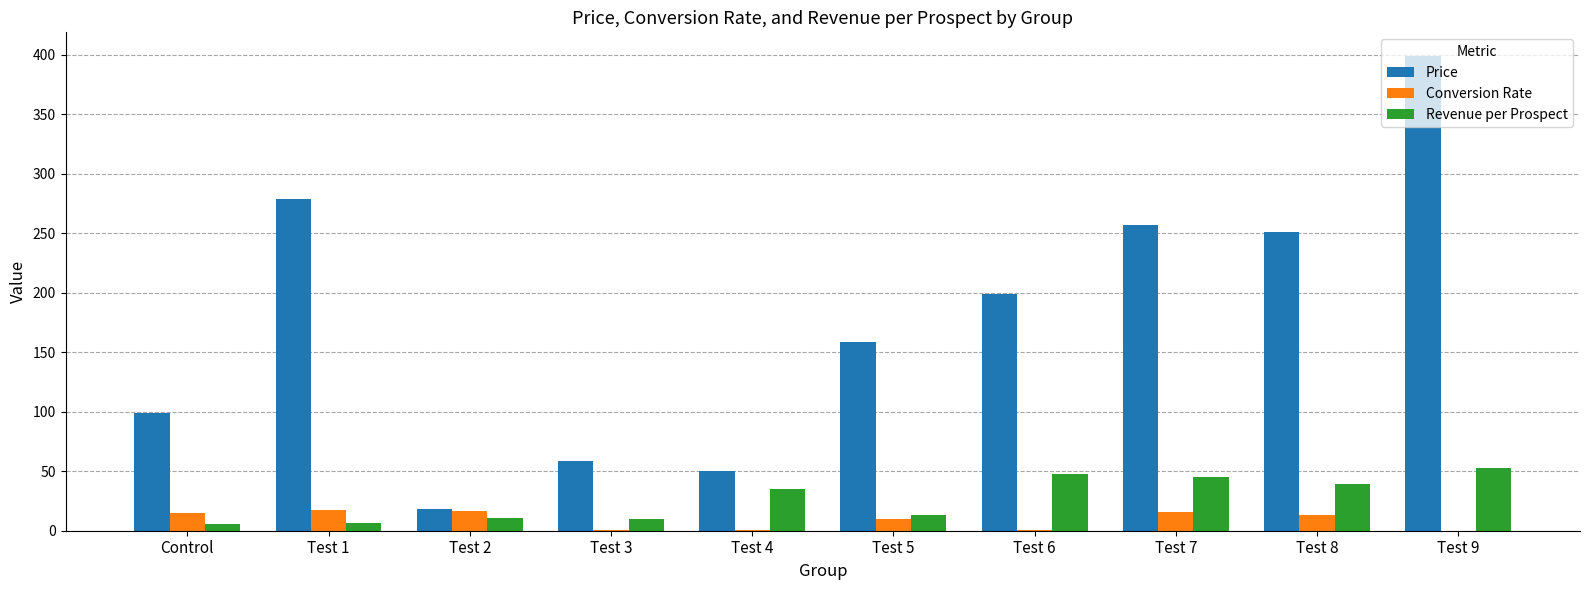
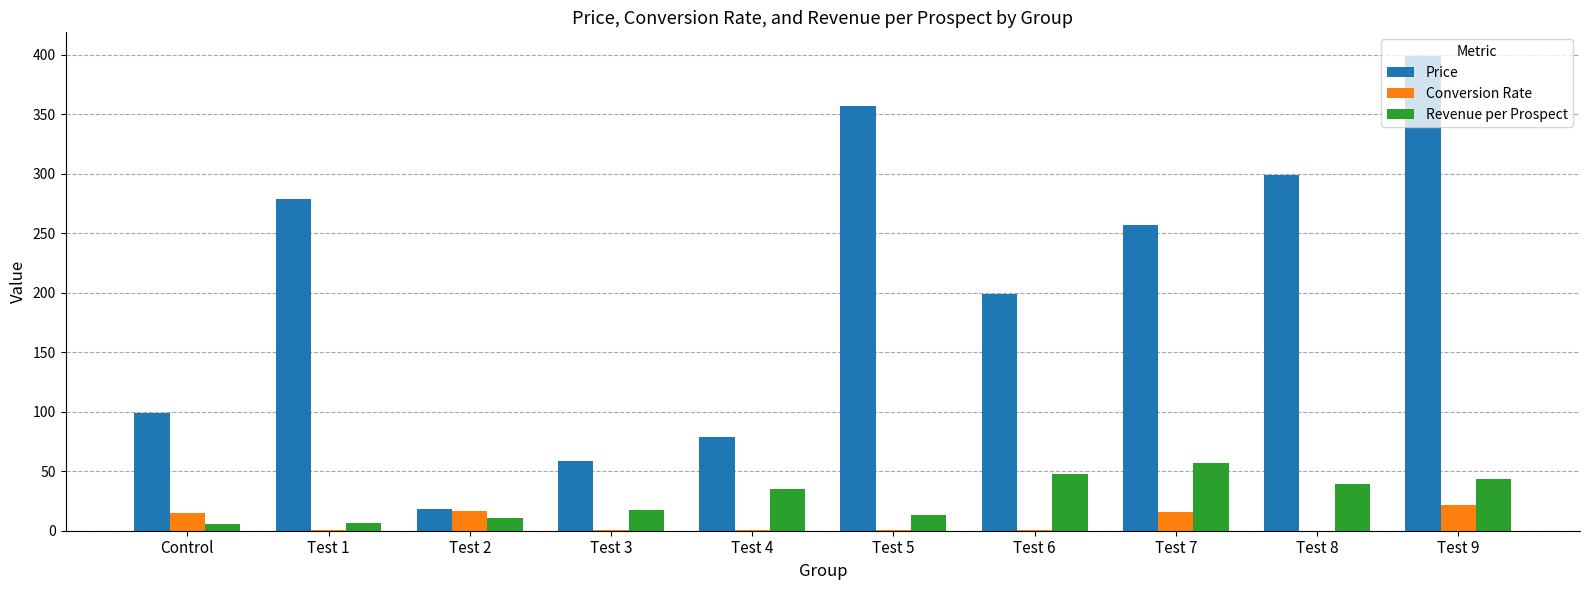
Conversion Rate, Test 1: 18 -> 0
Revenue per Prospect, Test 3: 10 -> 17
Price, Test 4: 50 -> 79
Price, Test 5: 159 -> 357
Conversion Rate, Test 5: 10 -> 0
Revenue per Prospect, Test 7: 45 -> 57
Price, Test 8: 251 -> 299
Conversion Rate, Test 8: 13 -> 0
Conversion Rate, Test 9: 0 -> 22
Revenue per Prospect, Test 9: 53 -> 44
